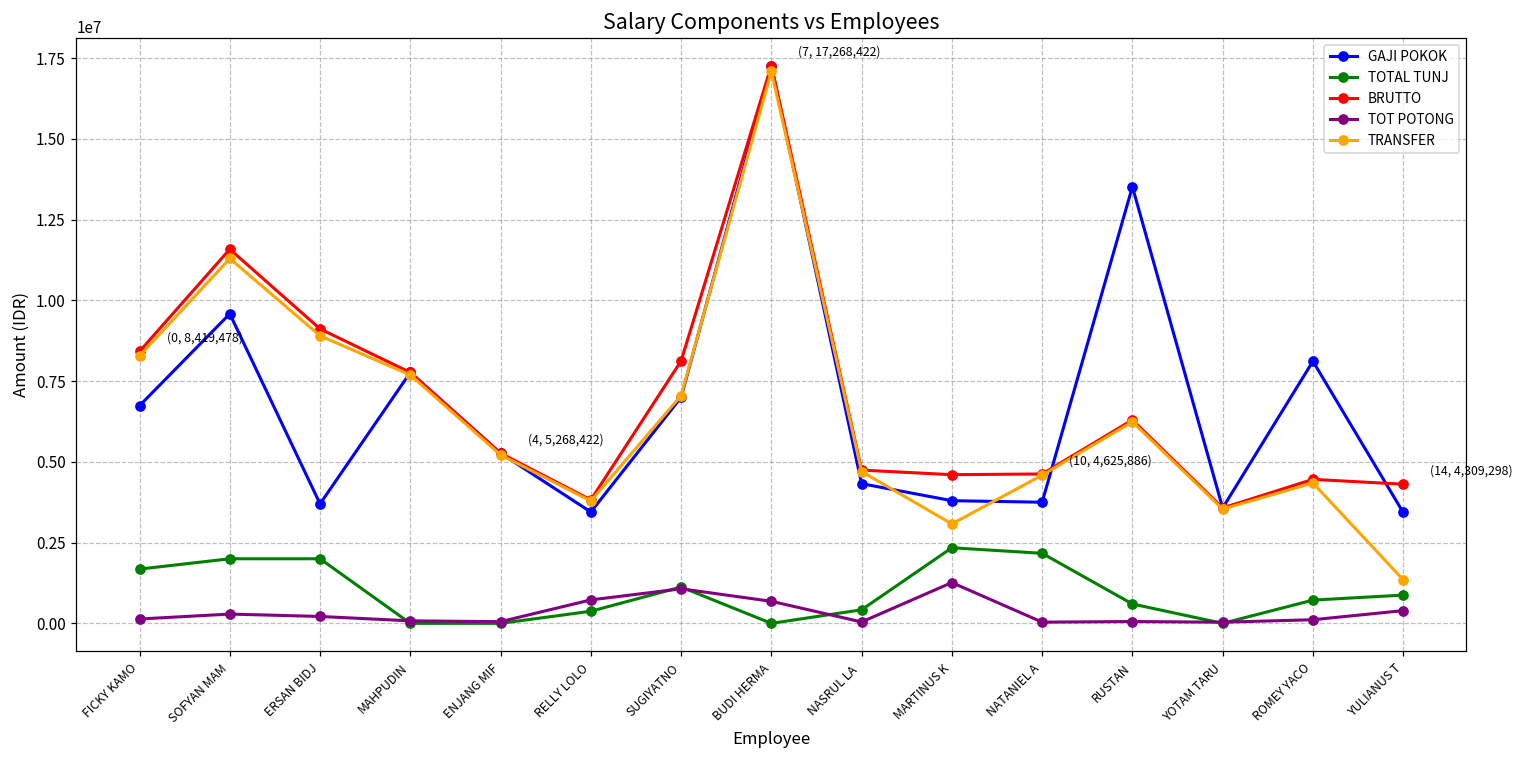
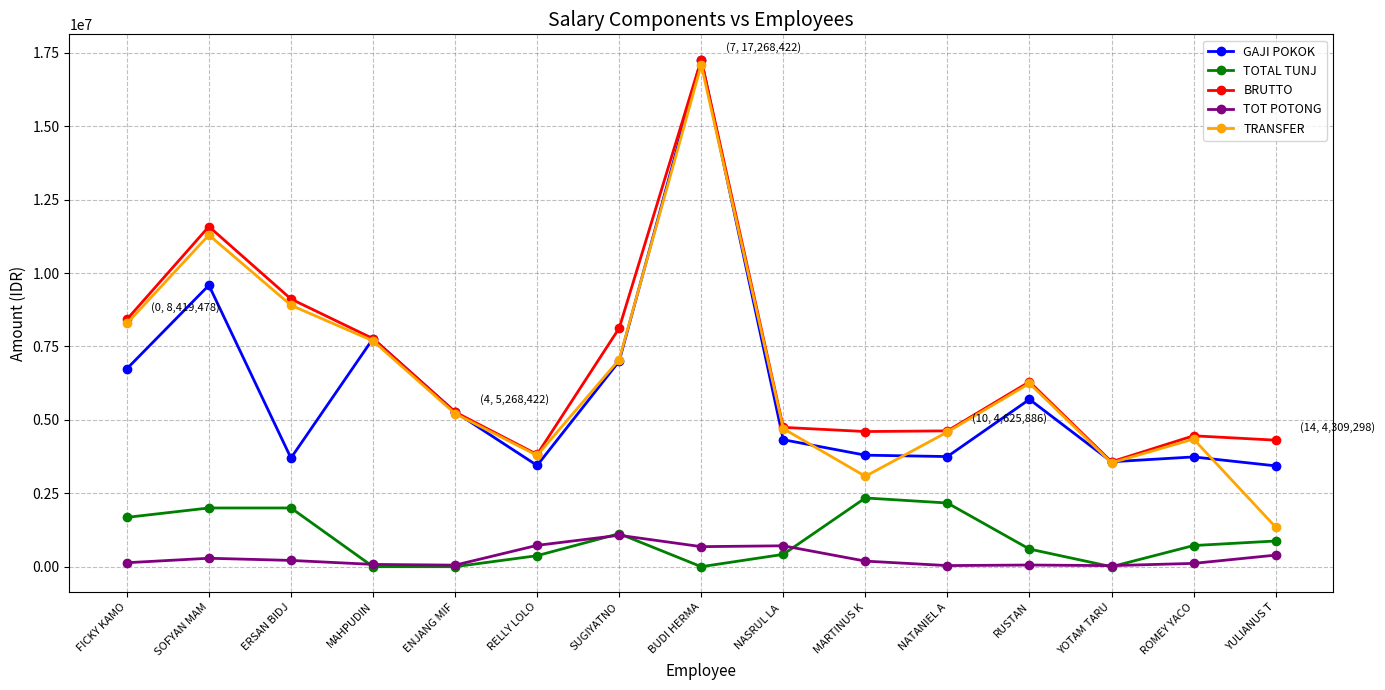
TOT POTONG, NASRUL LA: 0 -> 700000
TOT POTONG, MARTINUS K: 1300000 -> 200000
GAJI POKOK, RUSTAN: 13500000 -> 5700000
GAJI POKOK, ROMEY YACO: 8100000 -> 3700000
